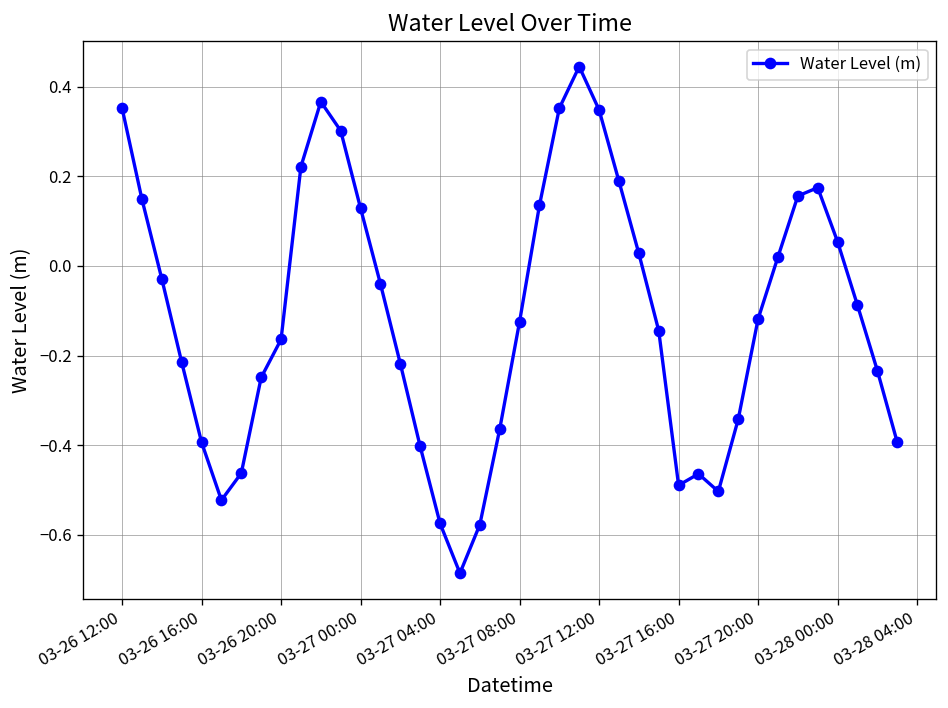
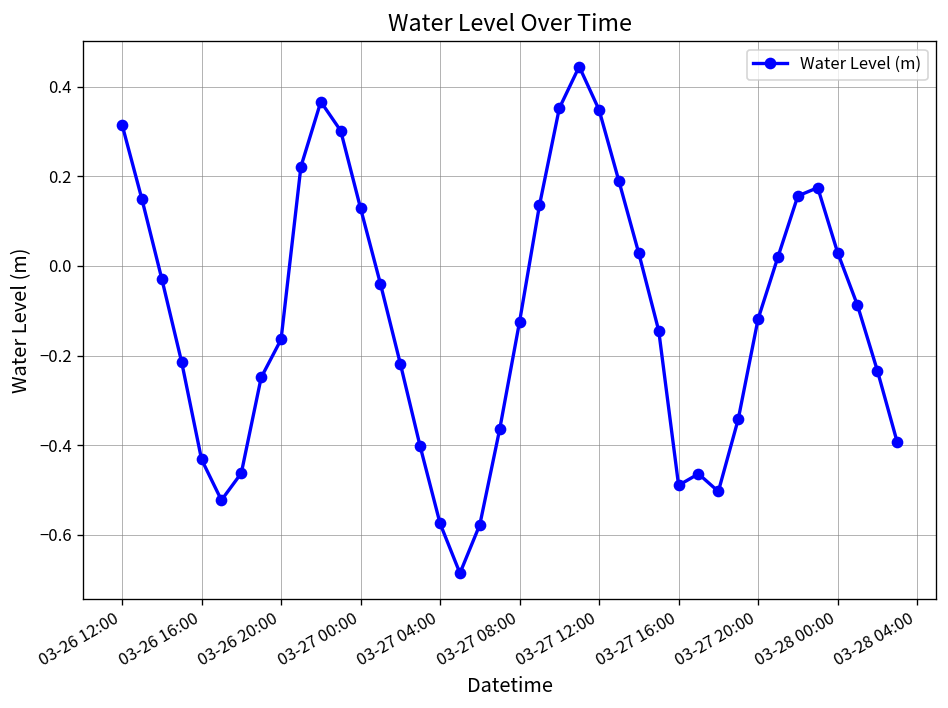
03-26 12:00: 0.35 -> 0.32
03-26 16:00: -0.39 -> -0.43
03-28 00:00: 0.05 -> 0.03
